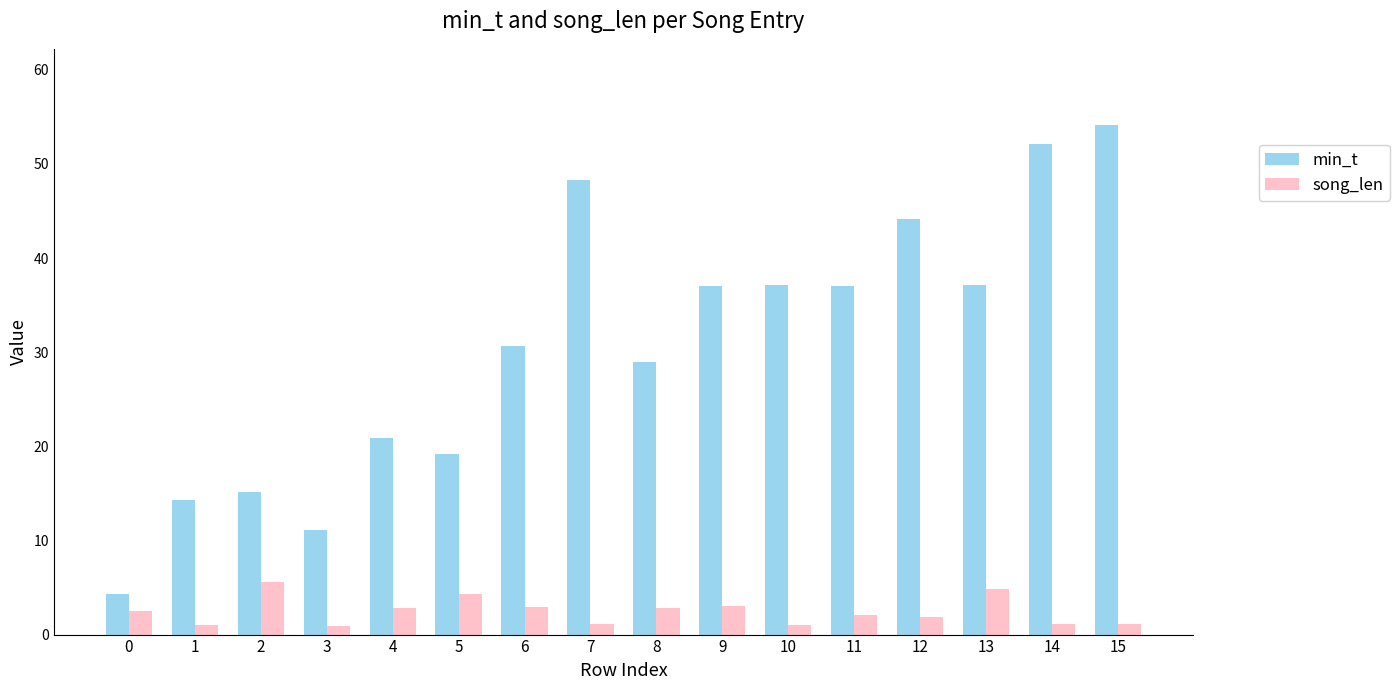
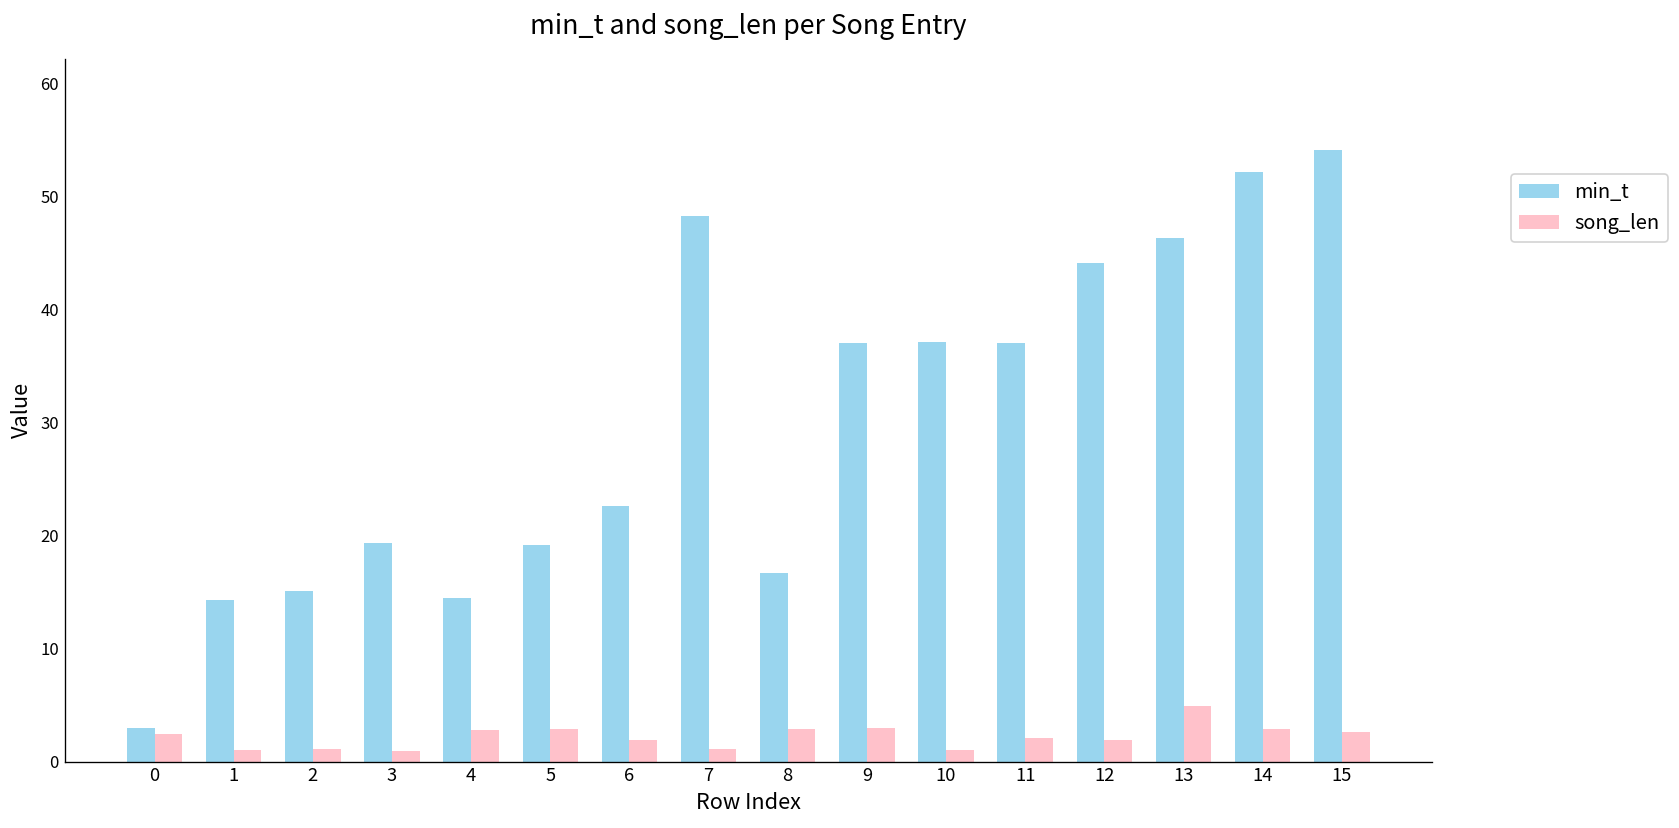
min_t, 0: 4 -> 3
song_len, 2: 6 -> 1
min_t, 3: 11 -> 19
min_t, 4: 21 -> 14
song_len, 5: 4 -> 3
min_t, 6: 31 -> 23
song_len, 6: 3 -> 2
min_t, 8: 29 -> 17
min_t, 13: 37 -> 46
song_len, 14: 1 -> 3
song_len, 15: 1 -> 3
